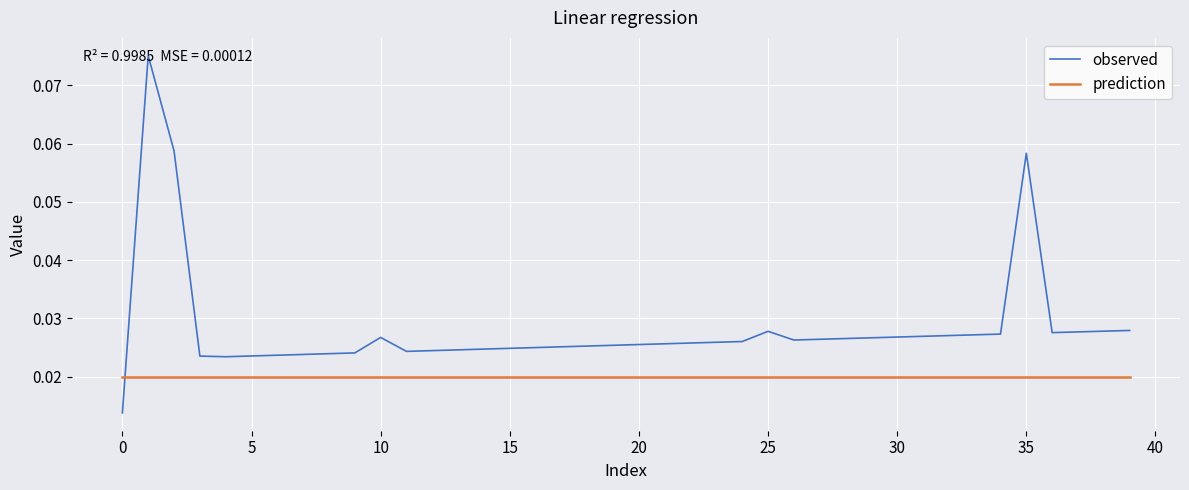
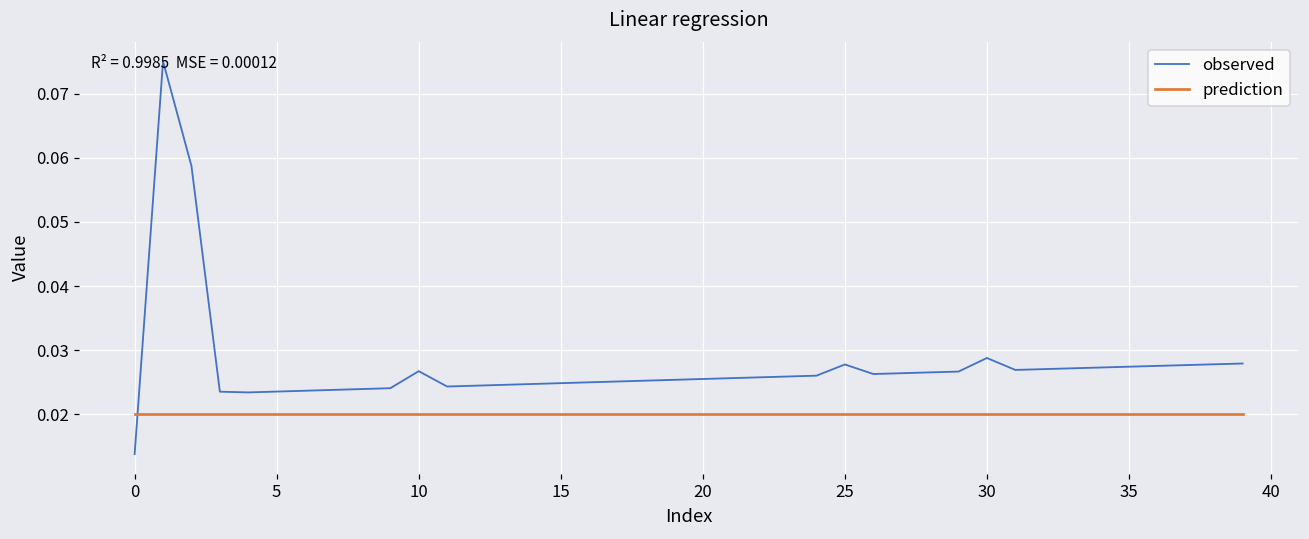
observed, 30: 0.027 -> 0.029
observed, 35: 0.058 -> 0.027
